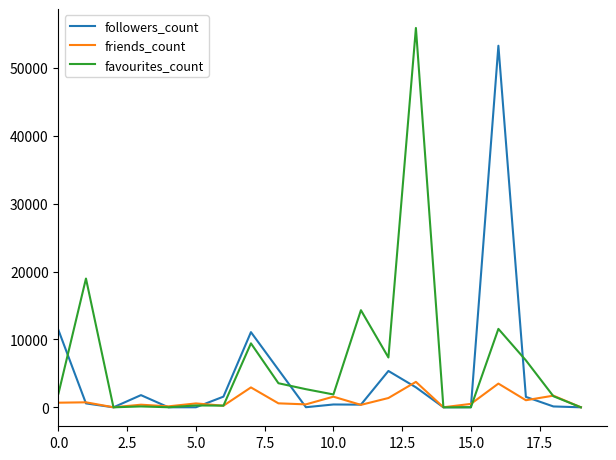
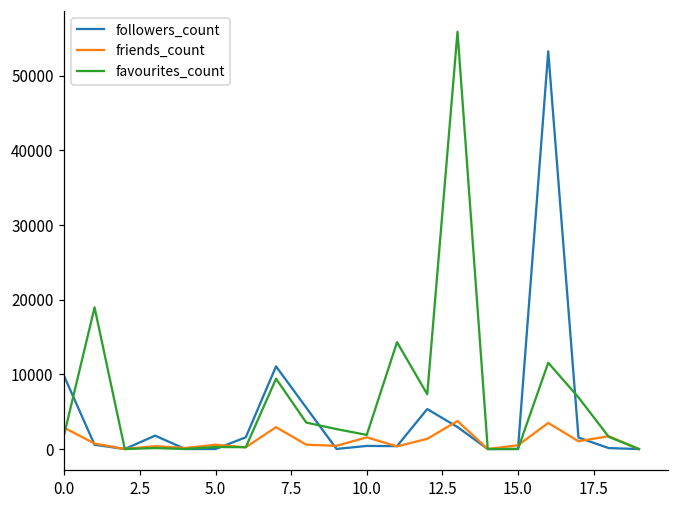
followers_count, 0.0: 11000 -> 10000
friends_count, 0.0: 1000 -> 3000
